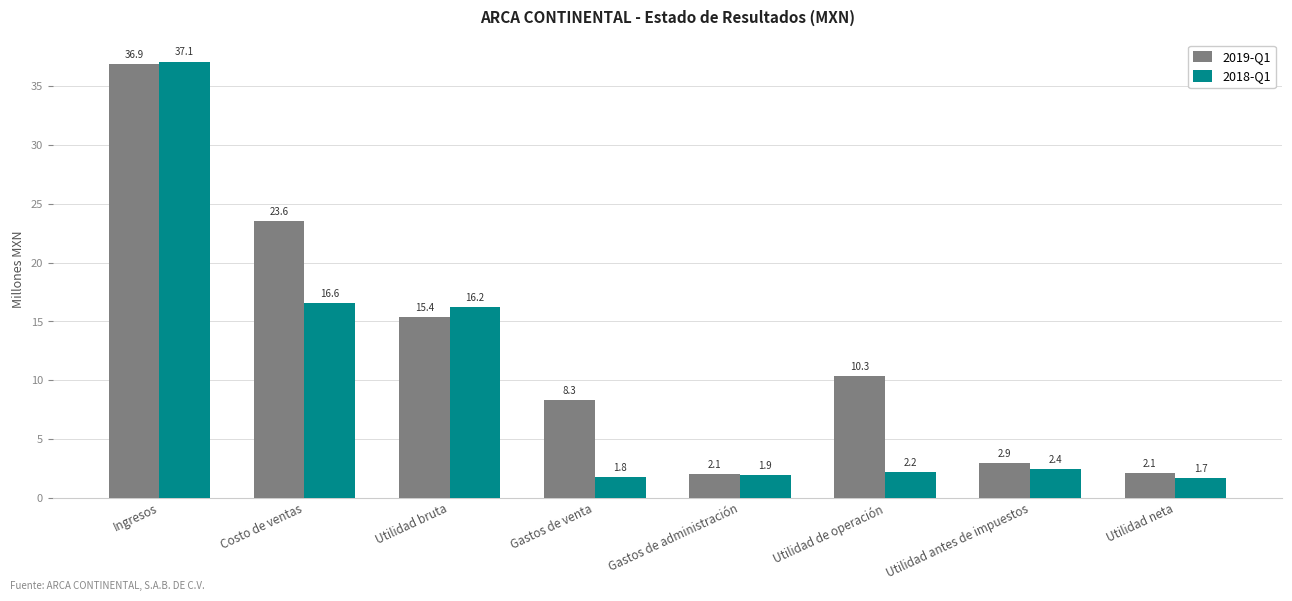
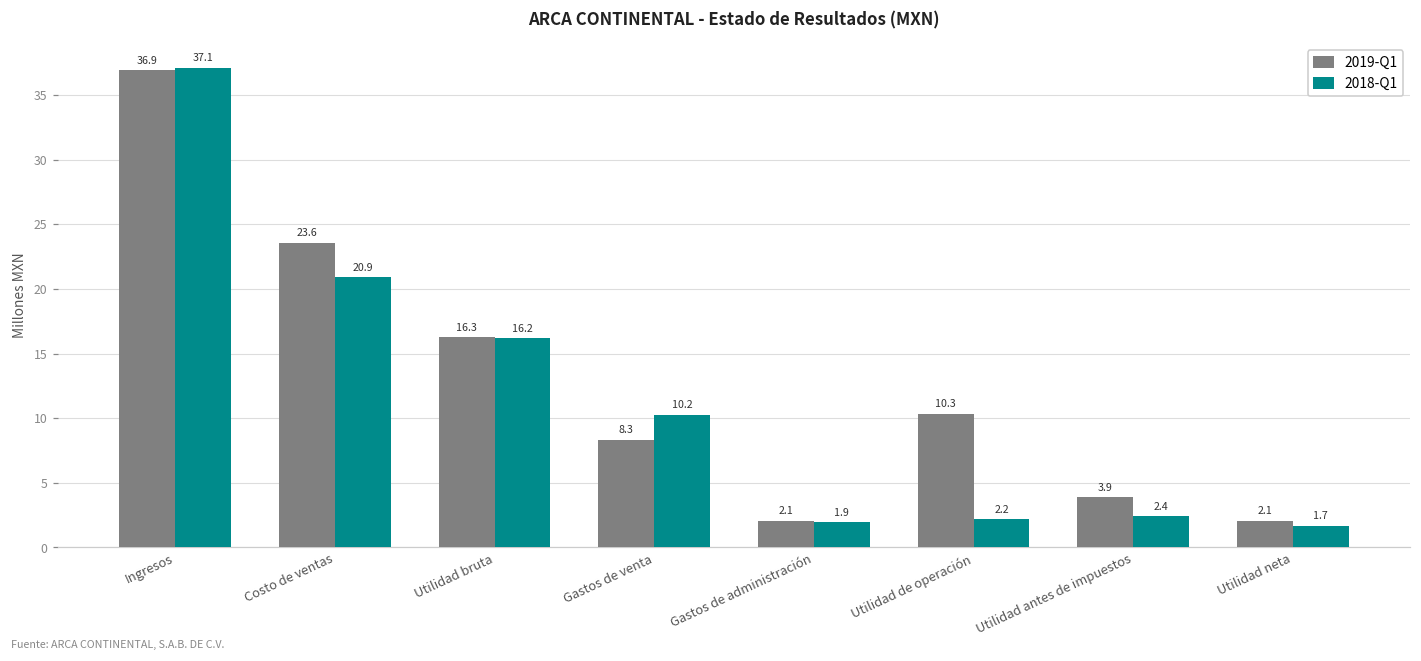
2018-Q1, Costo de ventas: 16.6 -> 20.9
2019-Q1, Utilidad bruta: 15.4 -> 16.3
2018-Q1, Gastos de venta: 1.8 -> 10.2
2019-Q1, Utilidad antes de impuestos: 2.9 -> 3.9
